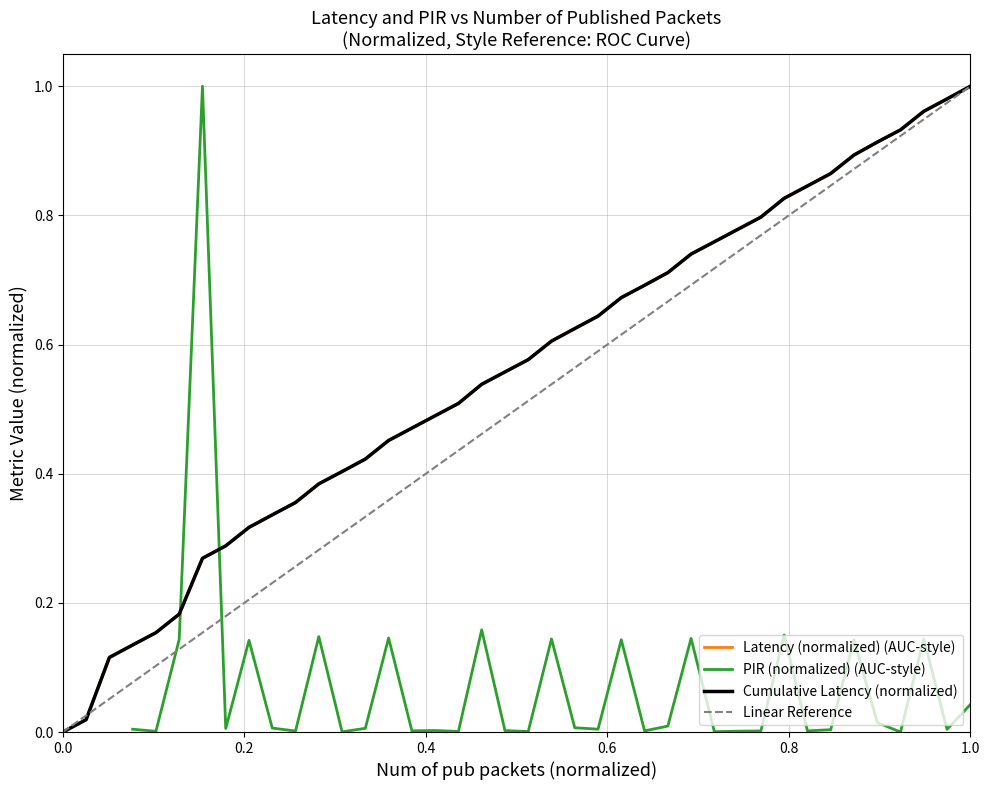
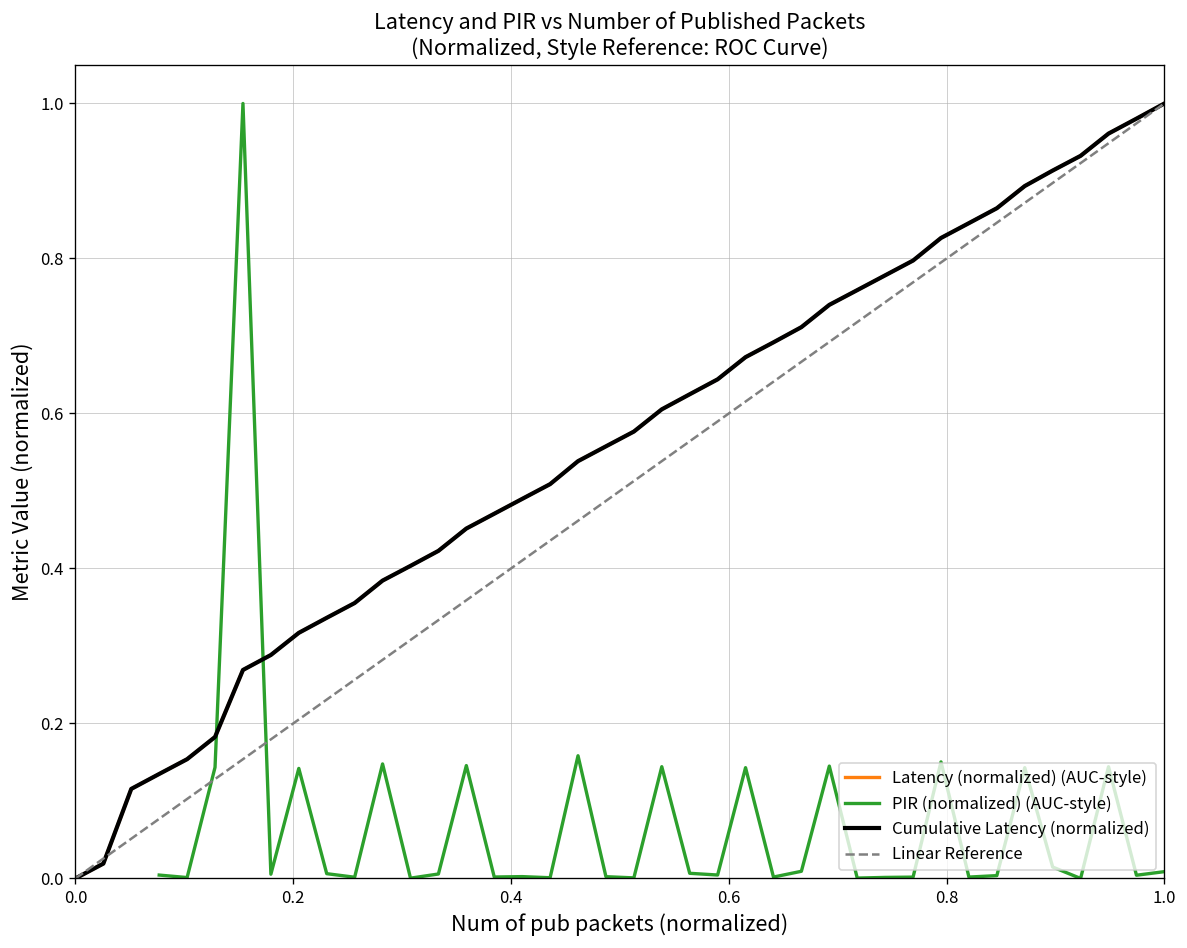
PIR (normalized) (AUC-style), 1.0: 0.04 -> 0.01
